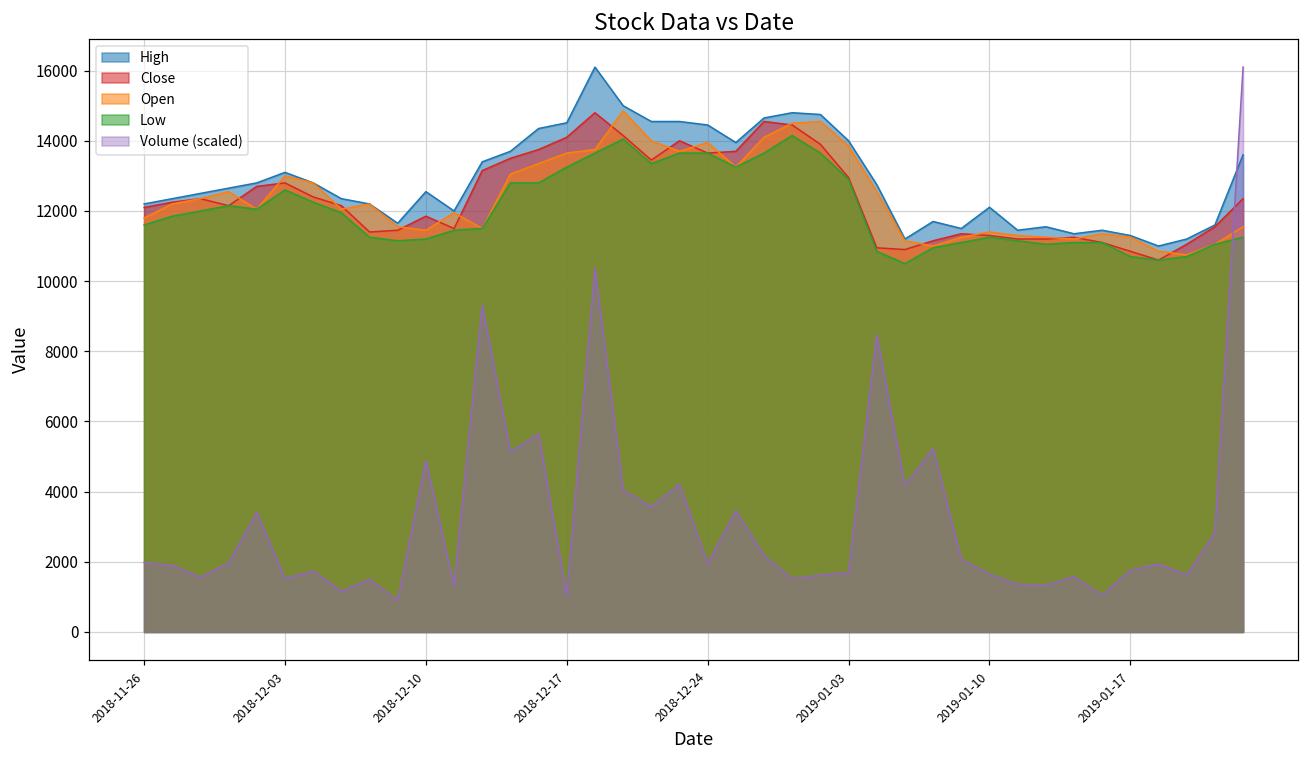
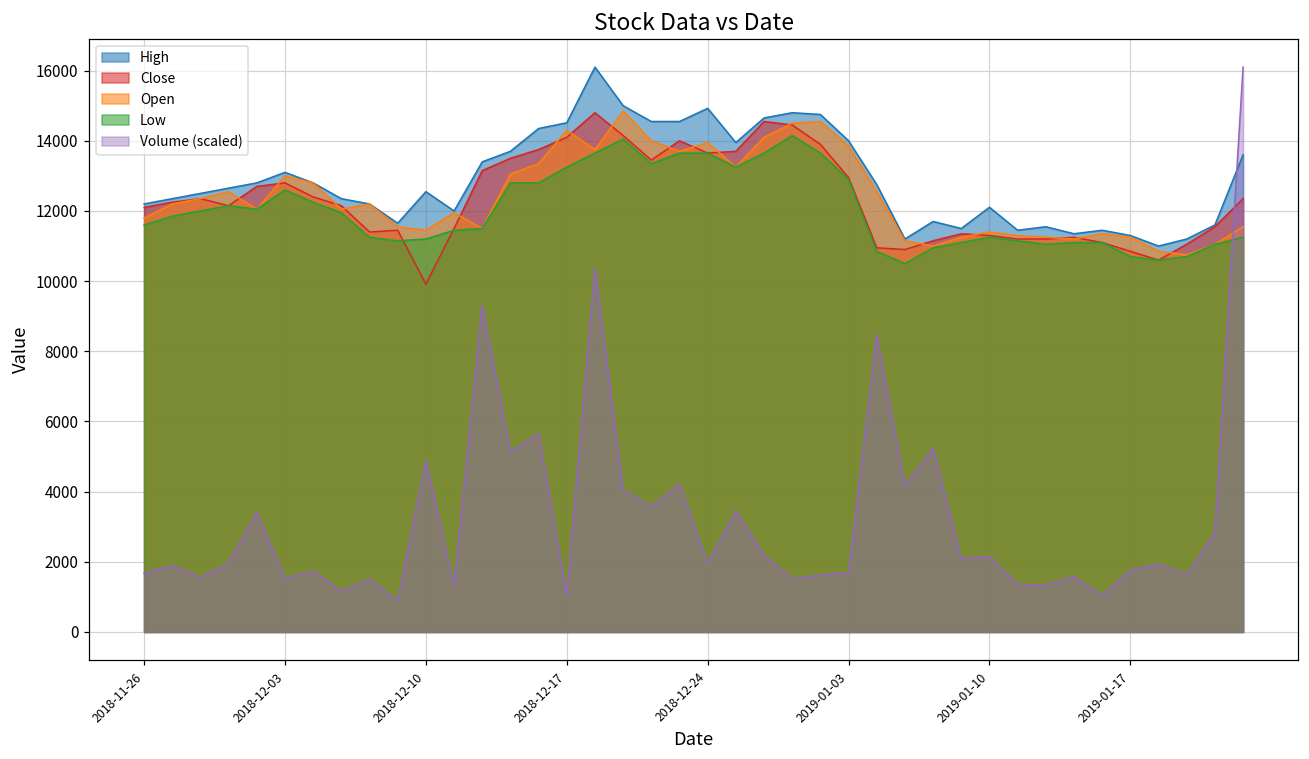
Volume (scaled), 2018-11-26: 2000 -> 1700
Close, 2018-12-10: 11900 -> 9900
Open, 2018-12-17: 13700 -> 14300
High, 2018-12-24: 14500 -> 14900
Volume (scaled), 2019-01-10: 1600 -> 2200
